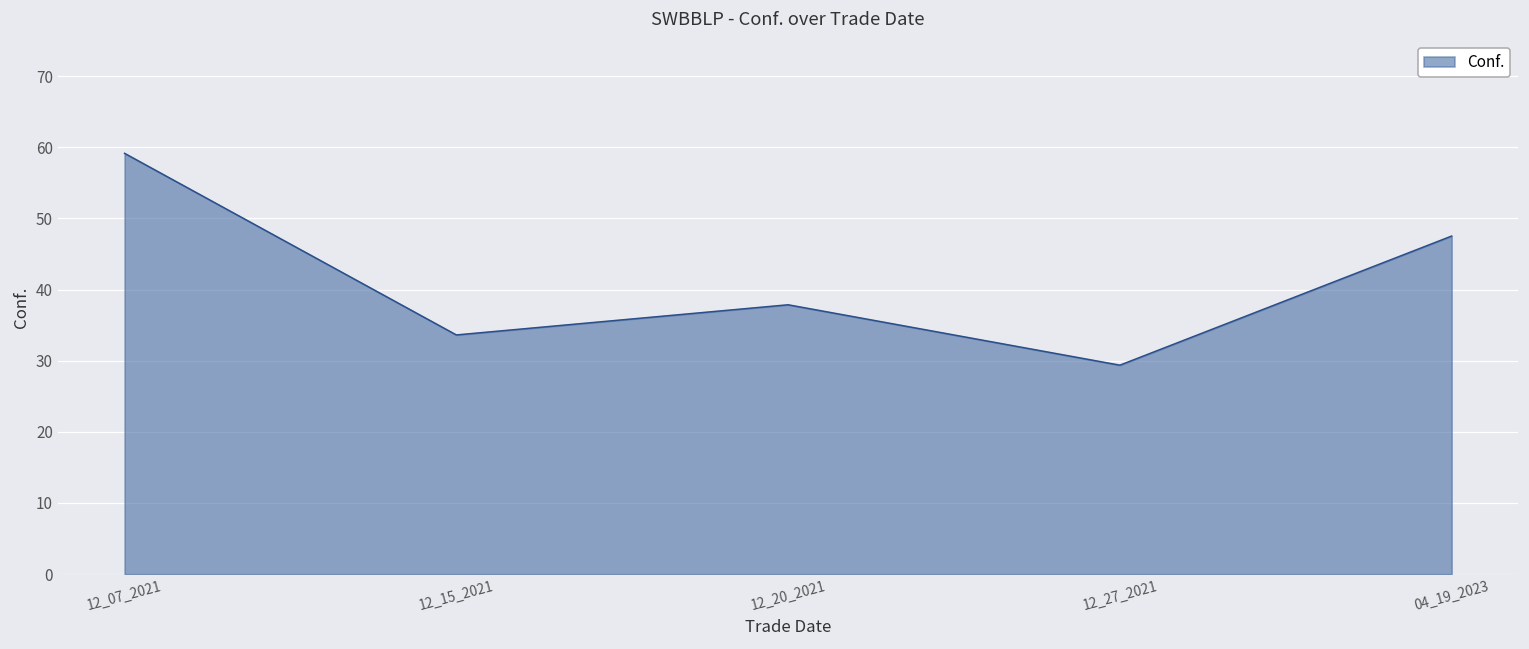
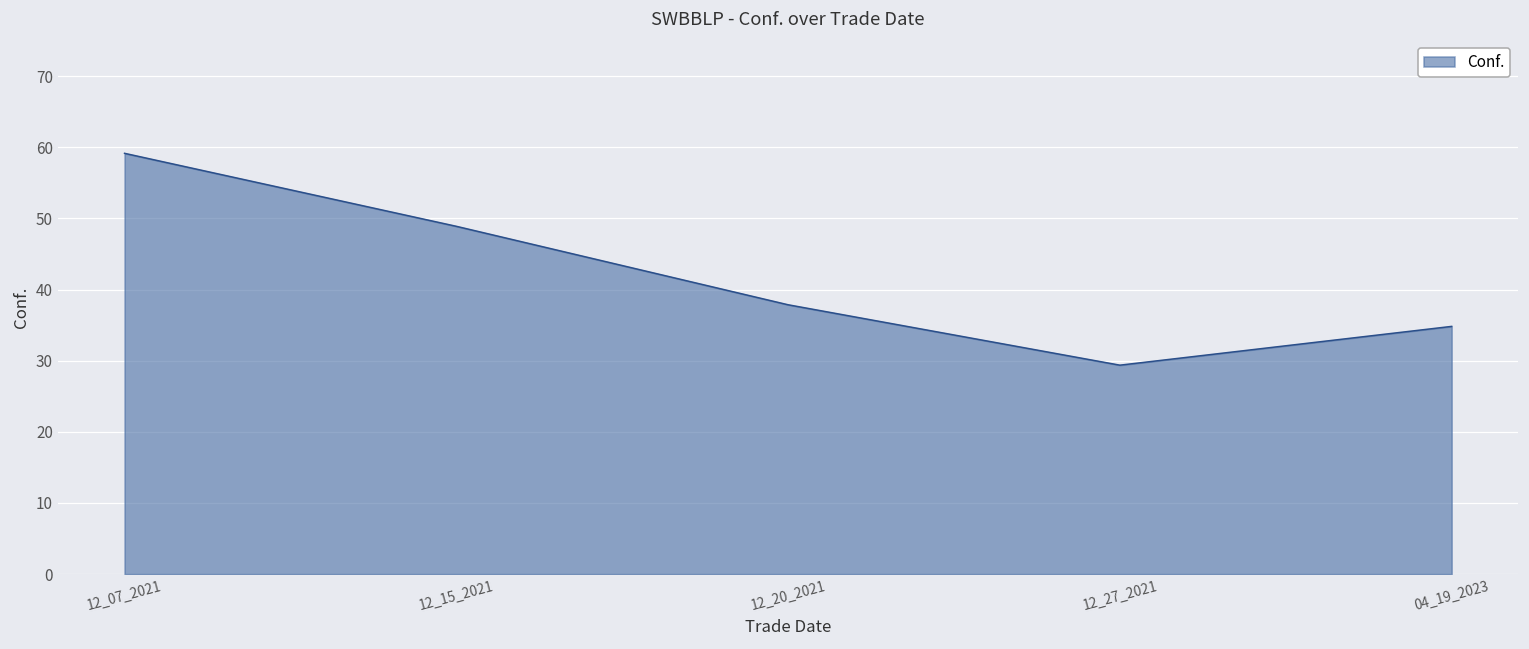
12_15_2021: 34 -> 49
04_19_2023: 48 -> 35
